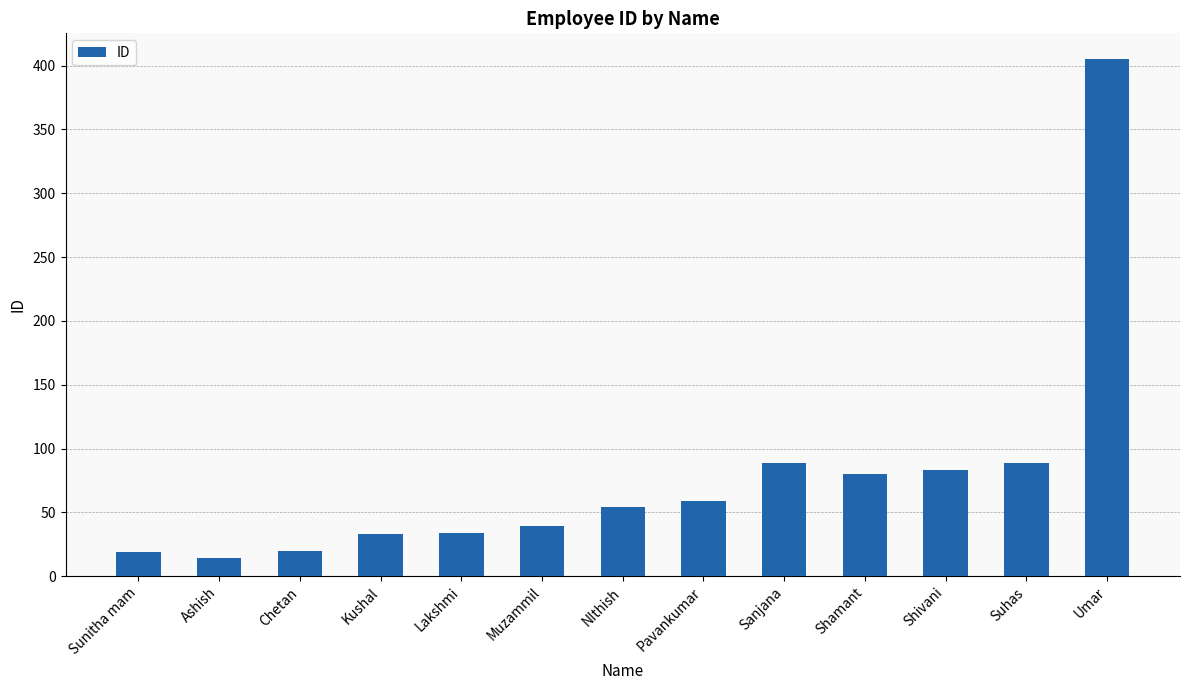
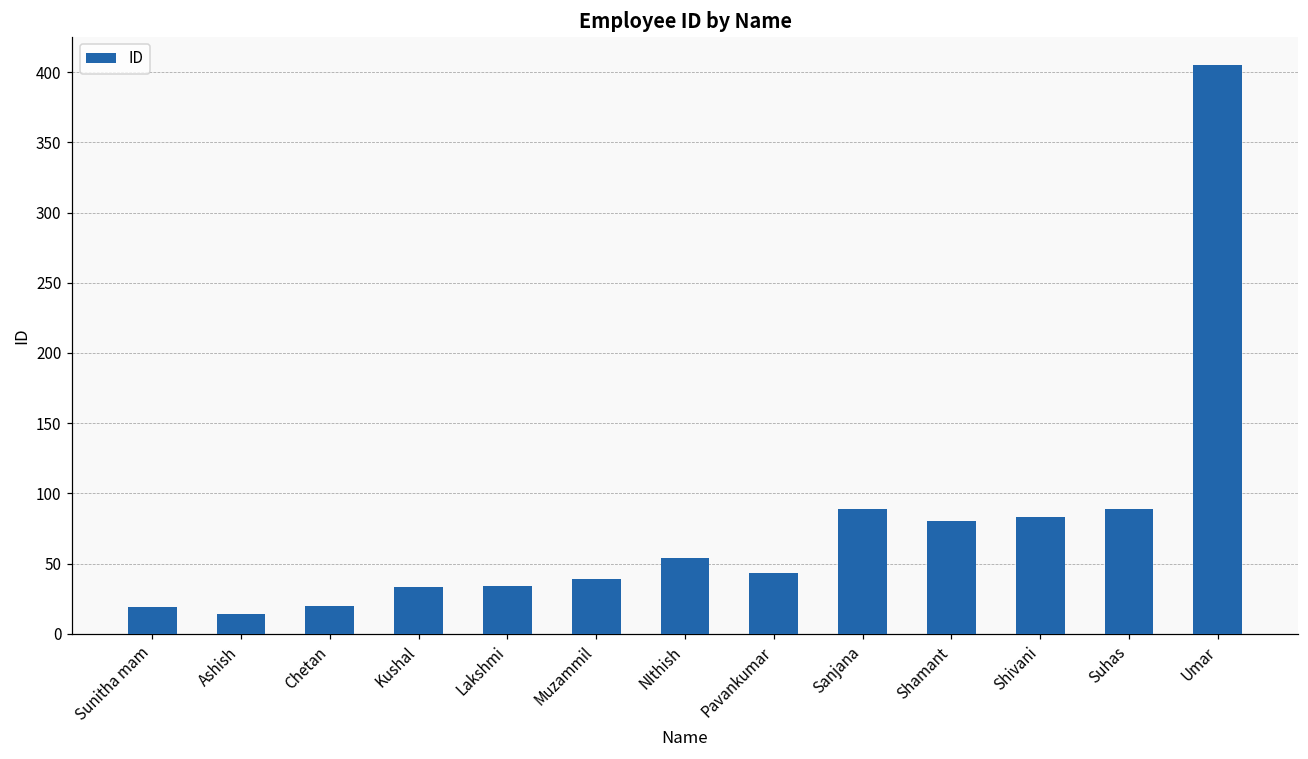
Pavankumar: 59 -> 43
